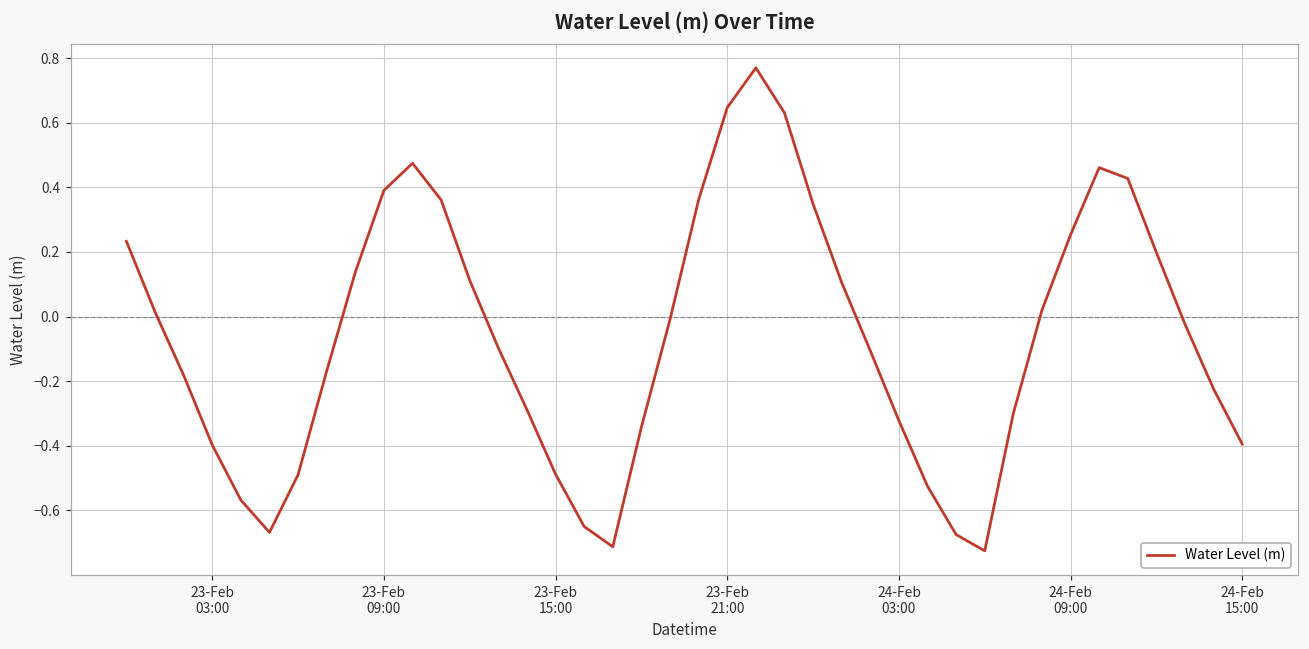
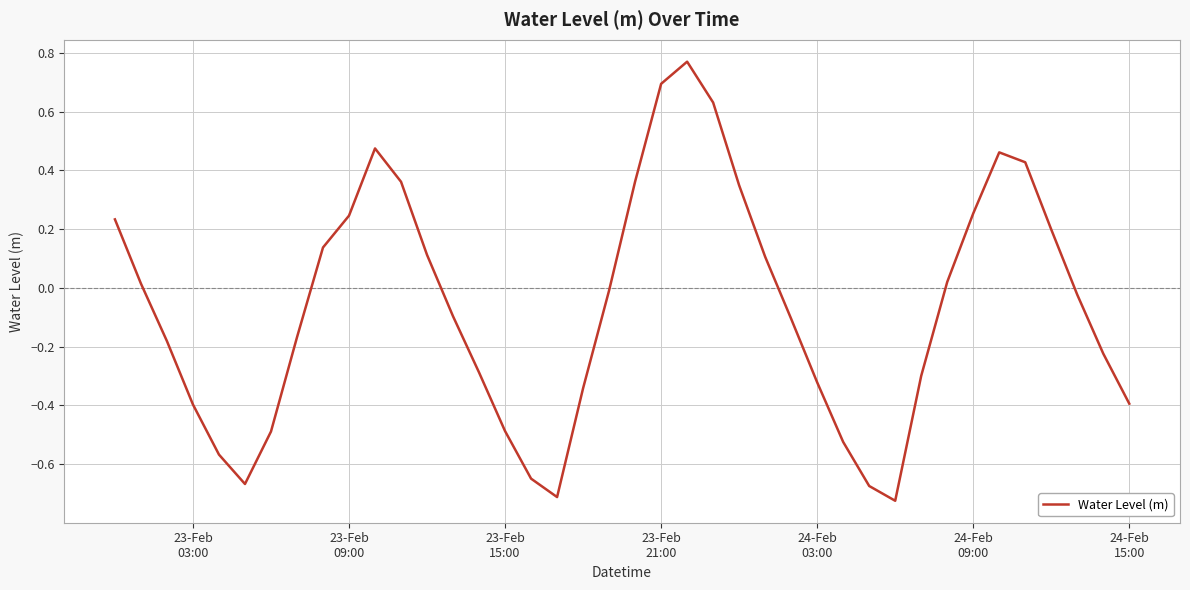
23-Feb 09:00: 0.39 -> 0.25
23-Feb 21:00: 0.65 -> 0.69
